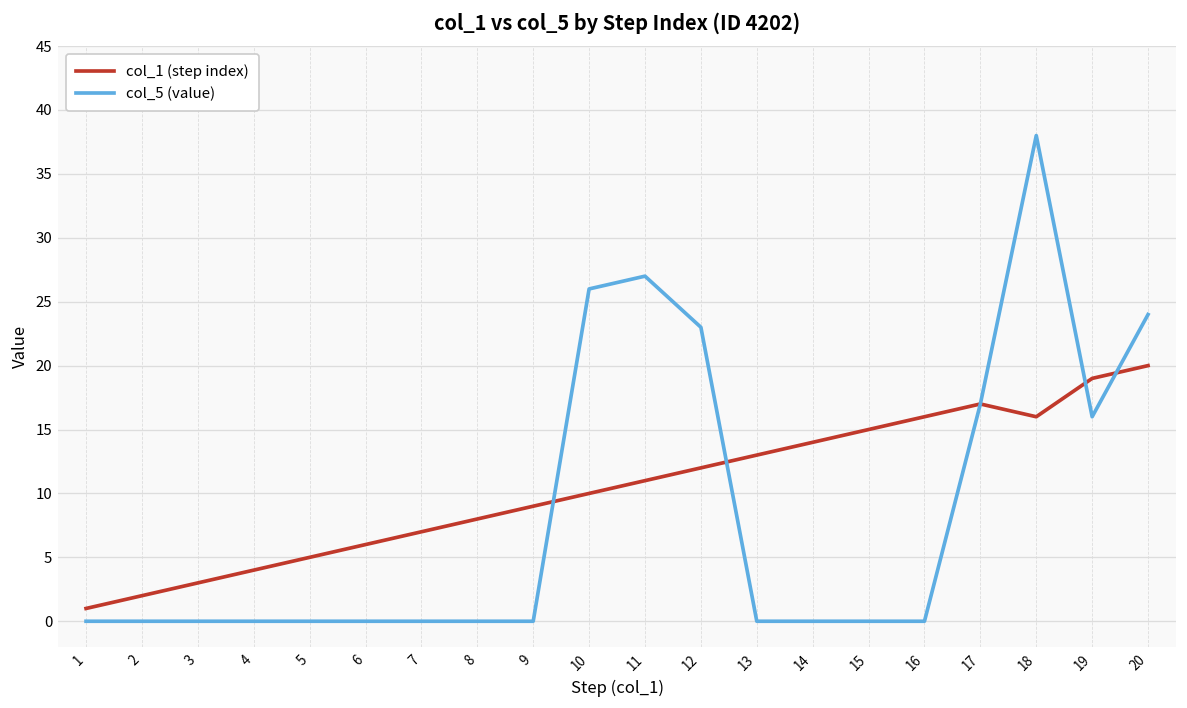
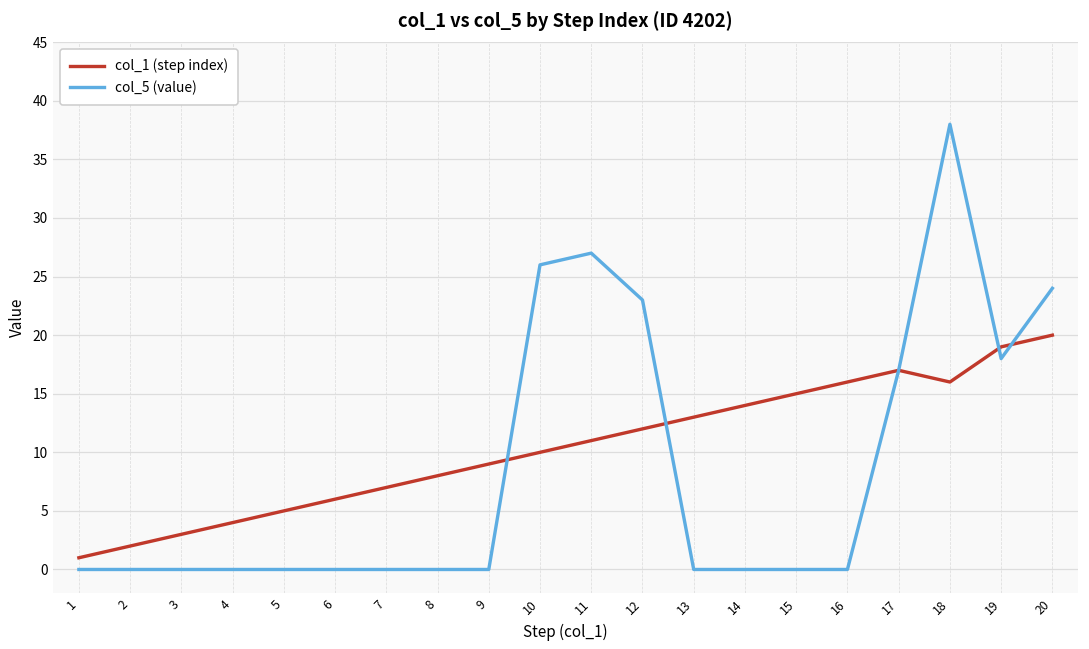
col_5 (value), 19: 16 -> 18
